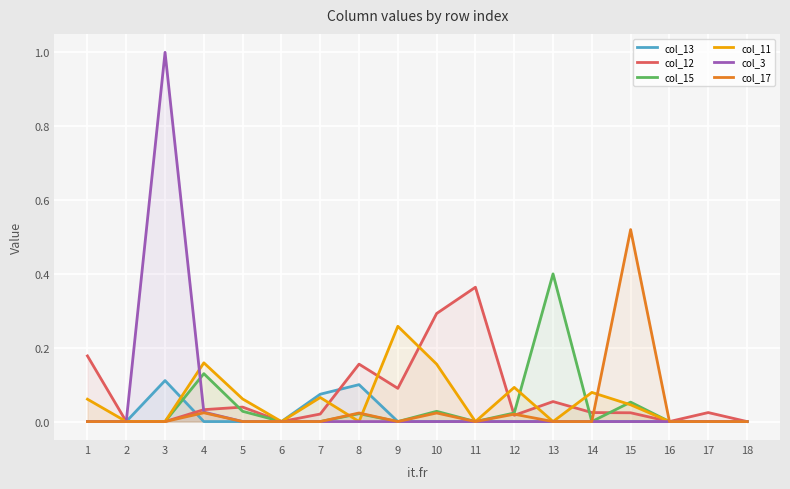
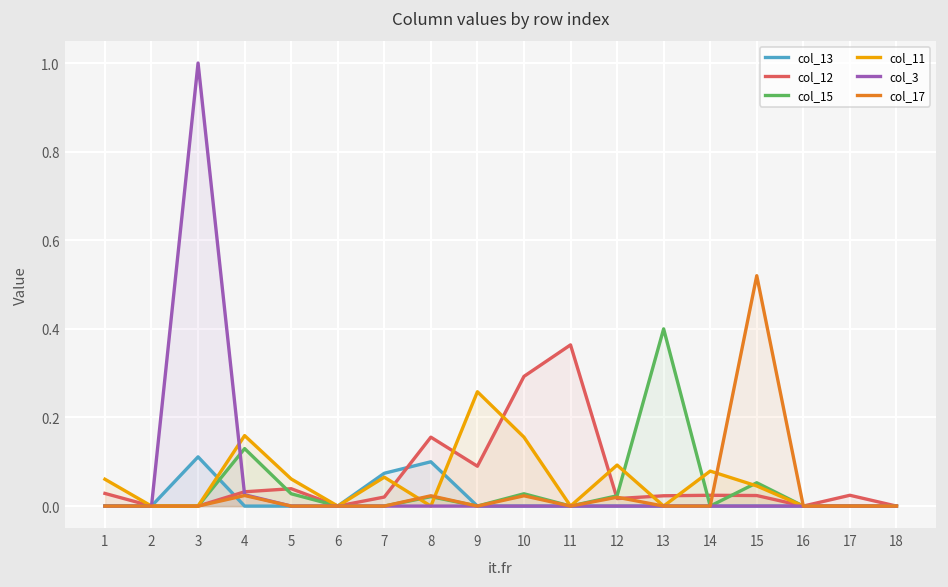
col_12, 1: 0.18 -> 0.03
col_12, 13: 0.05 -> 0.02
